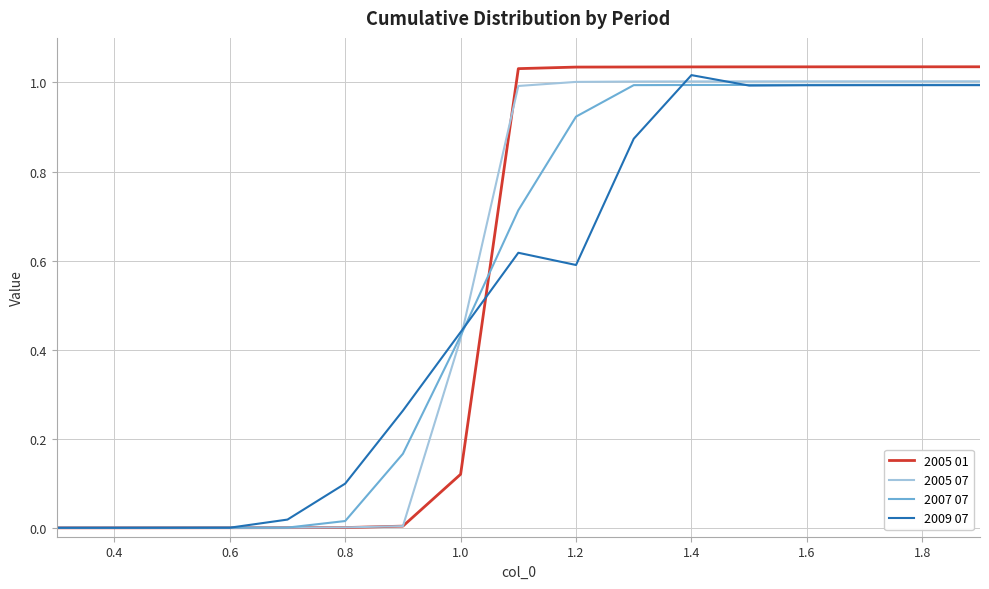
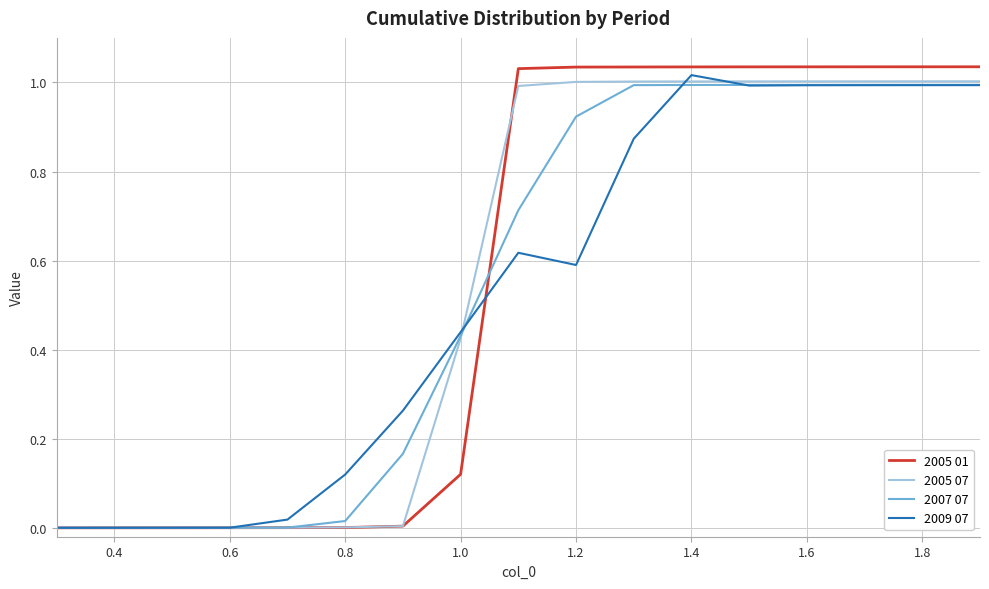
2009 07, 0.8: 0.10 -> 0.12
